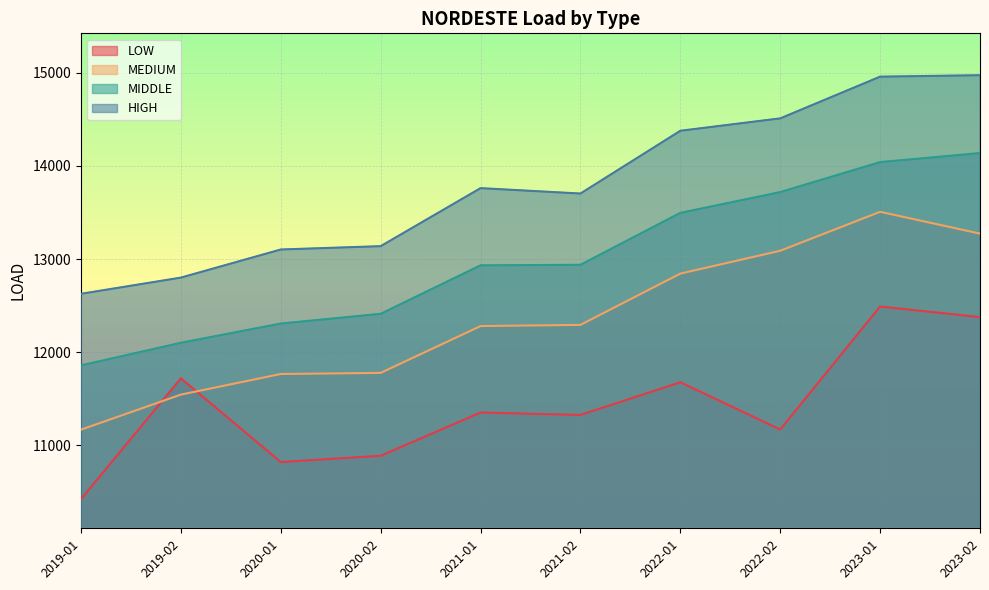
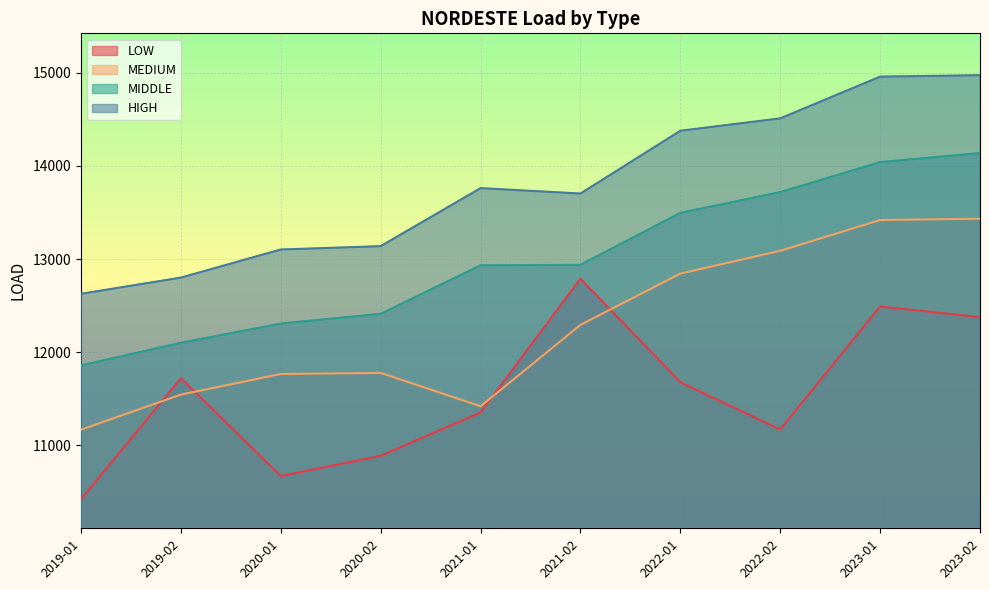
LOW, 2020-01: 10800 -> 10700
MEDIUM, 2021-01: 12300 -> 11400
LOW, 2021-02: 11300 -> 12800
MEDIUM, 2023-01: 13500 -> 13400
MEDIUM, 2023-02: 13300 -> 13400
